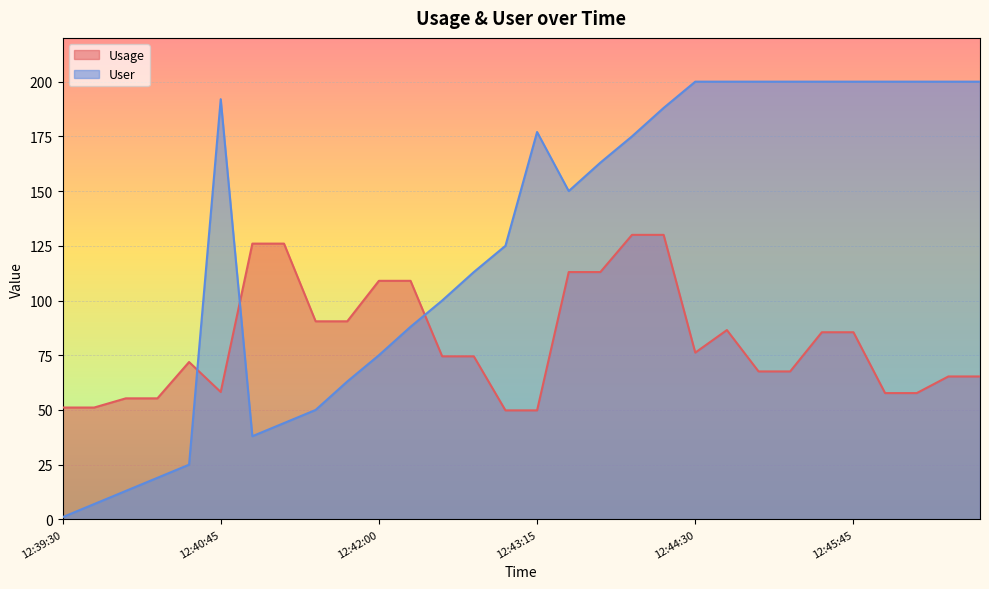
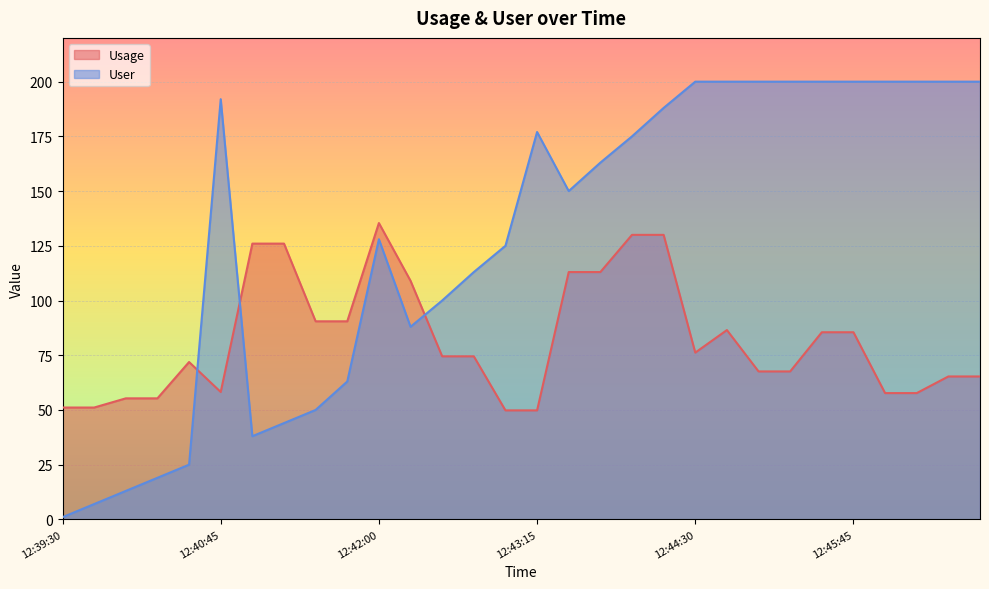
Usage, 12:42:00: 109 -> 135
User, 12:42:00: 75 -> 128
